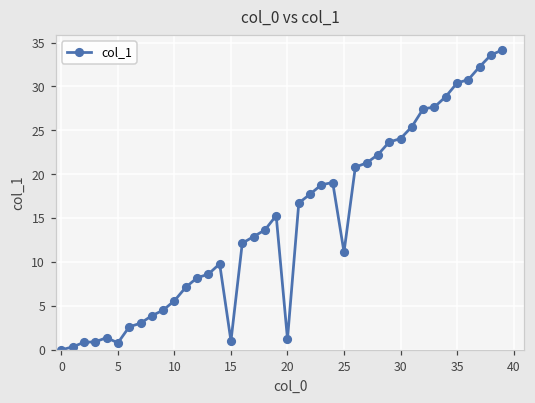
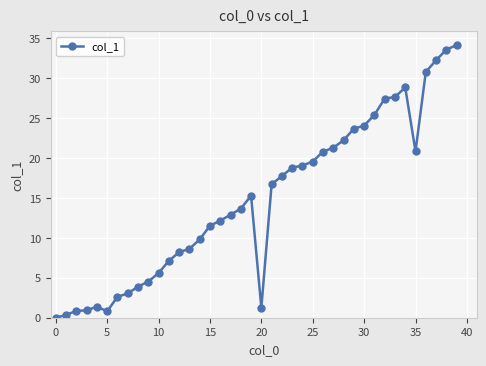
15: 1 -> 12
25: 11 -> 20
35: 30 -> 21
